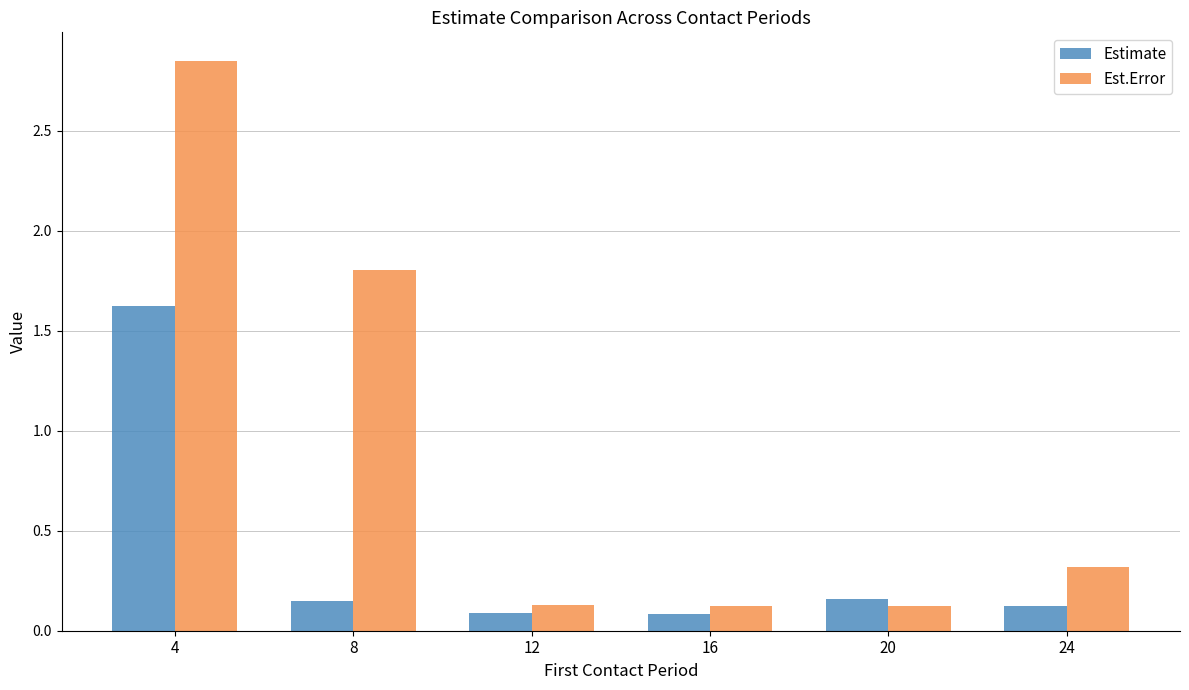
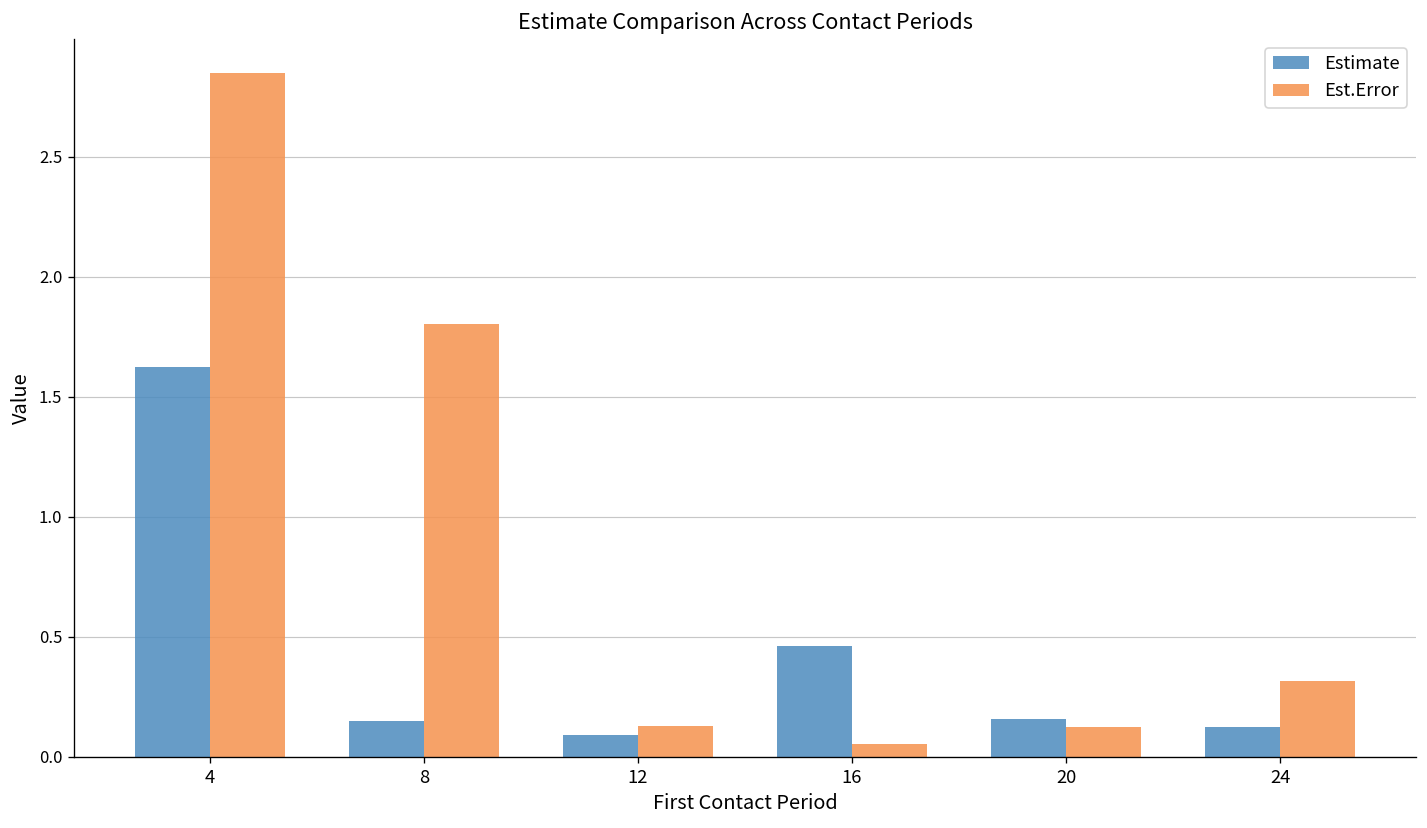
Estimate, 16: 0.09 -> 0.46
Est.Error, 16: 0.12 -> 0.06
